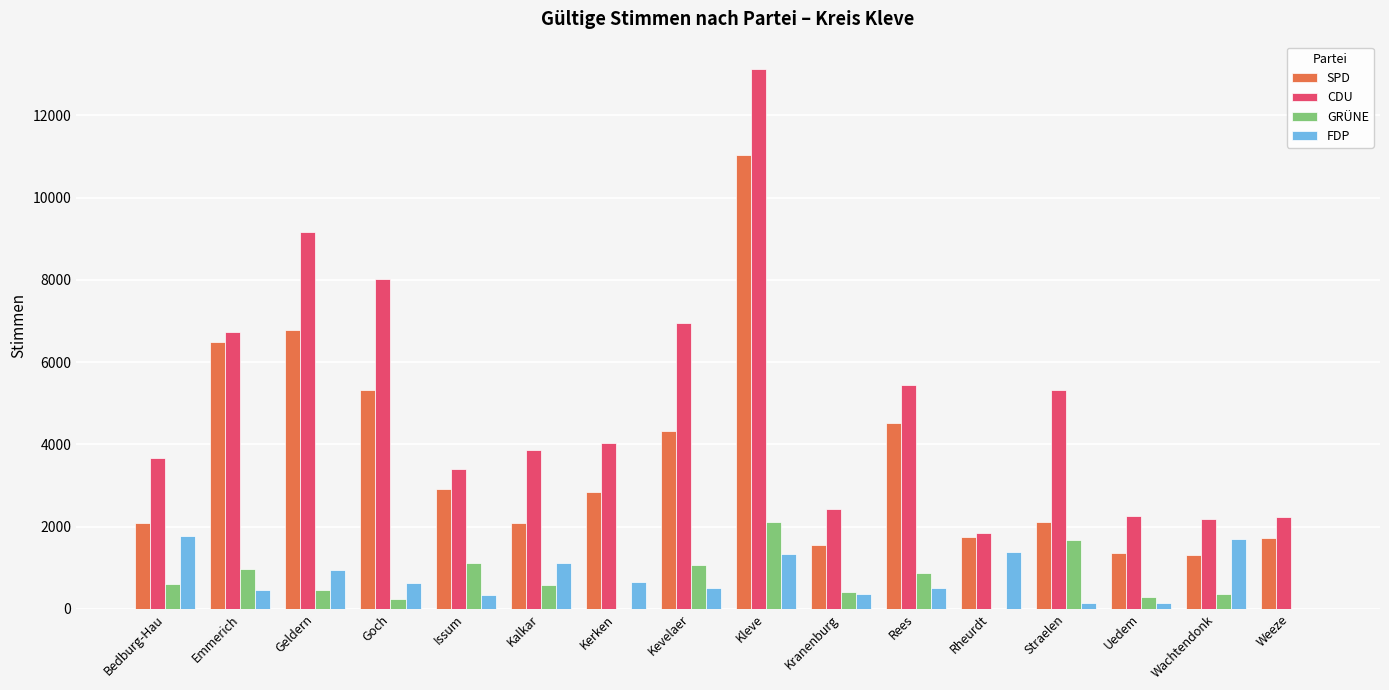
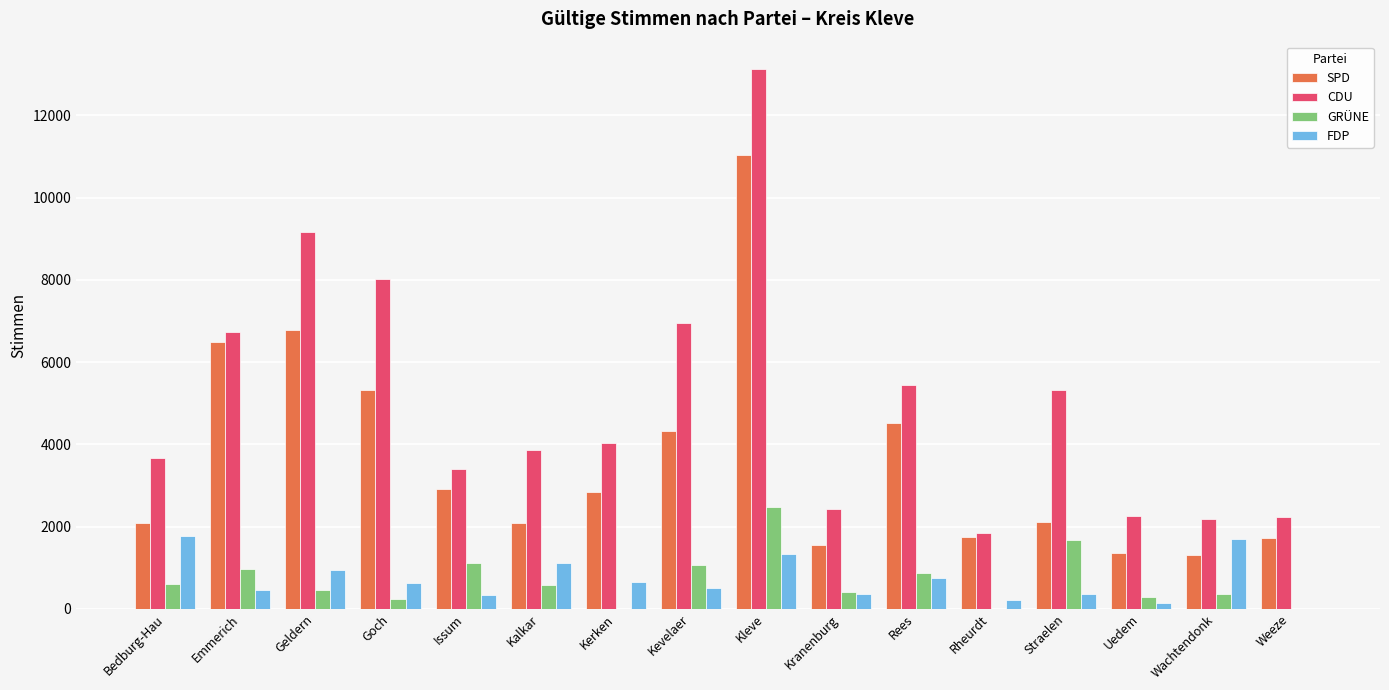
GRÜNE, Kleve: 2100 -> 2500
FDP, Rees: 500 -> 800
FDP, Rheurdt: 1400 -> 200
FDP, Straelen: 100 -> 300
